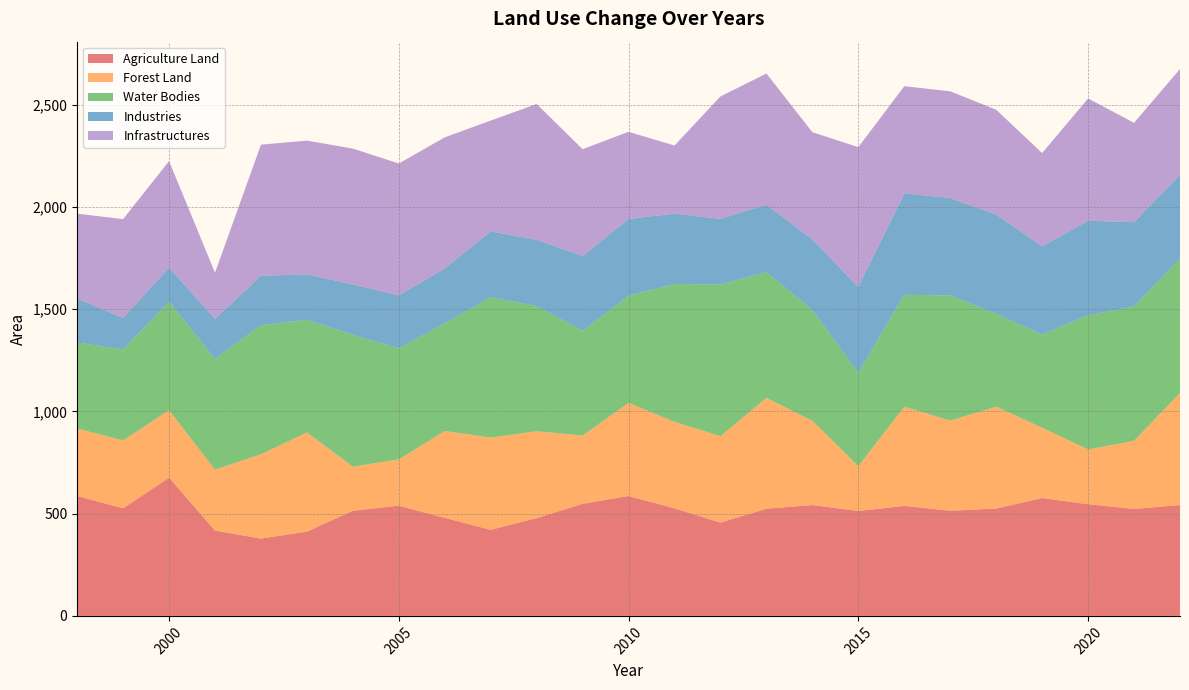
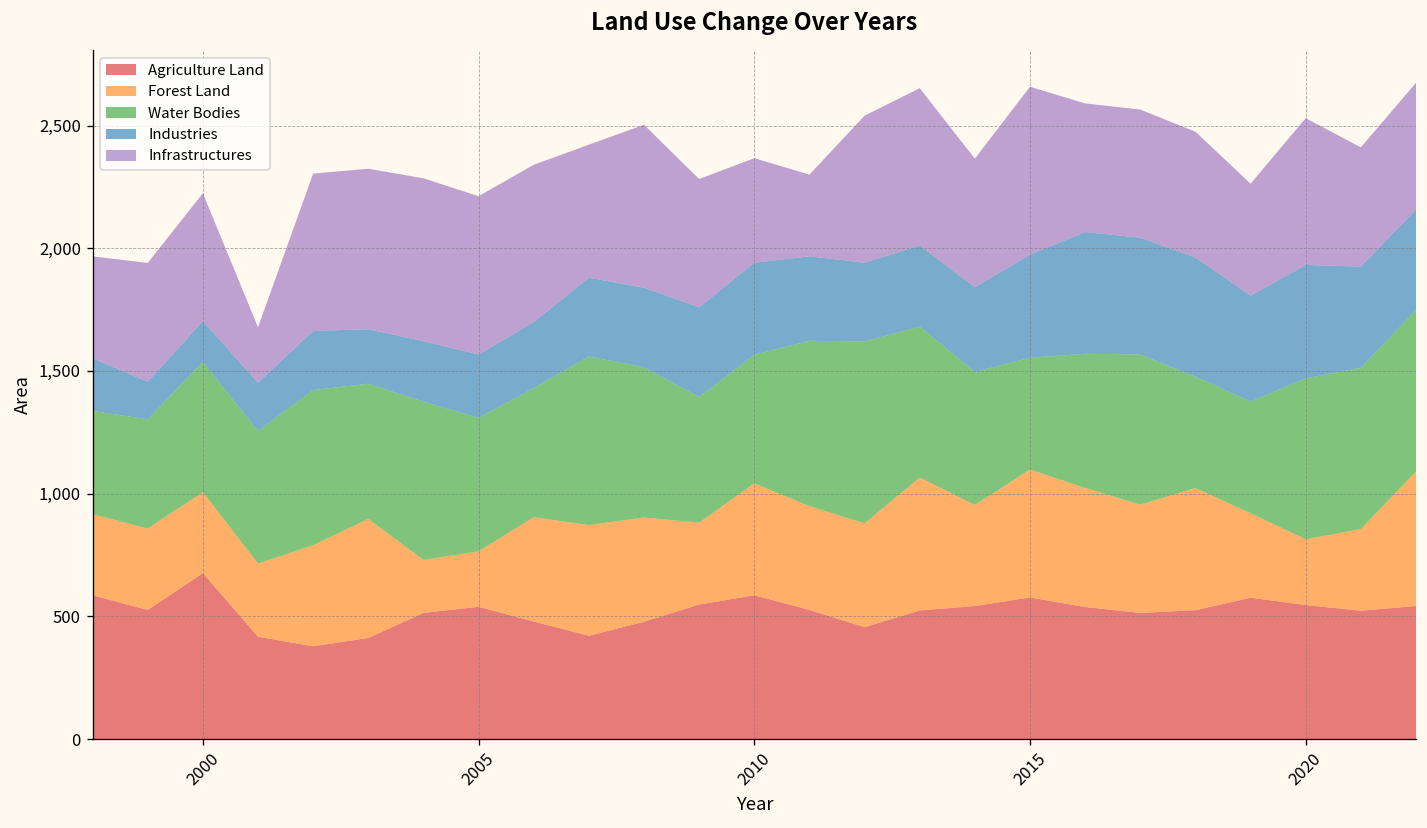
Agriculture Land, 2015: 510 -> 580
Forest Land, 2015: 220 -> 520
